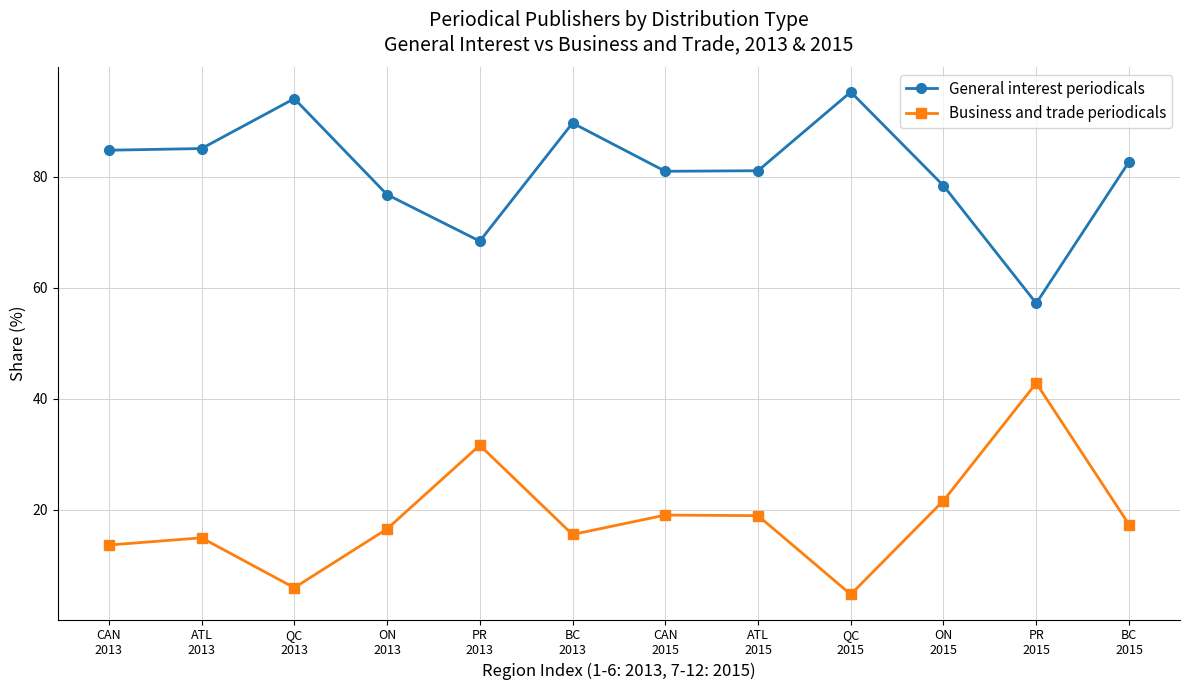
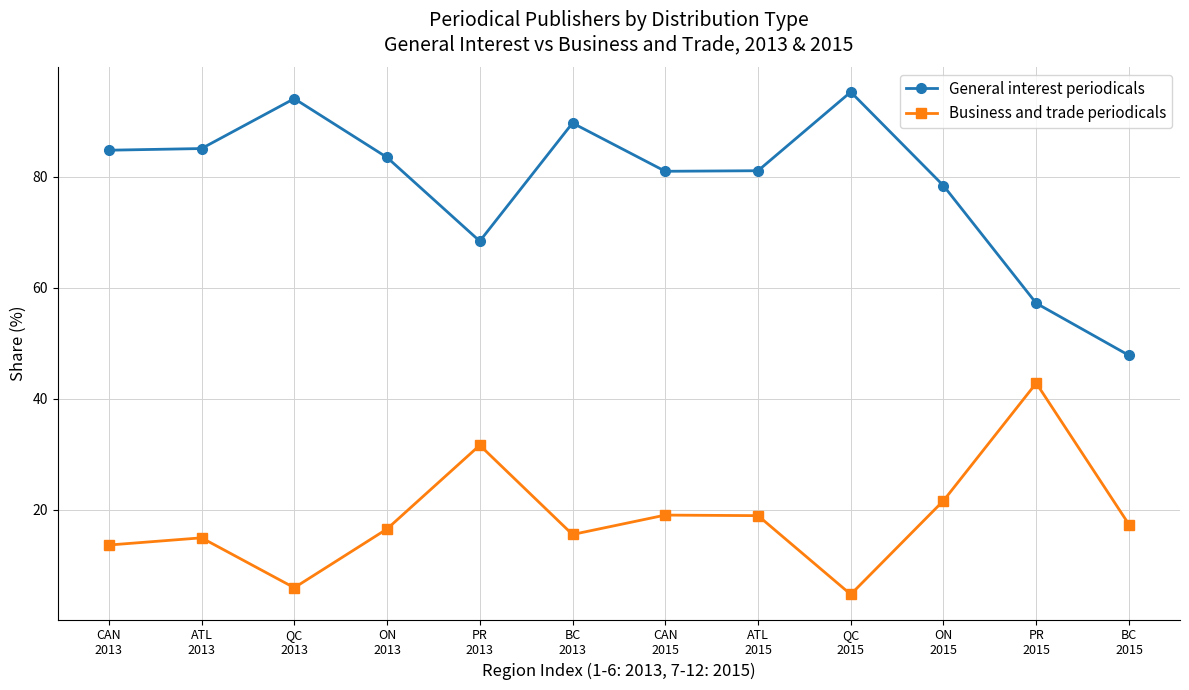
General interest periodicals, ON 2013: 77 -> 84
General interest periodicals, BC 2015: 83 -> 48
